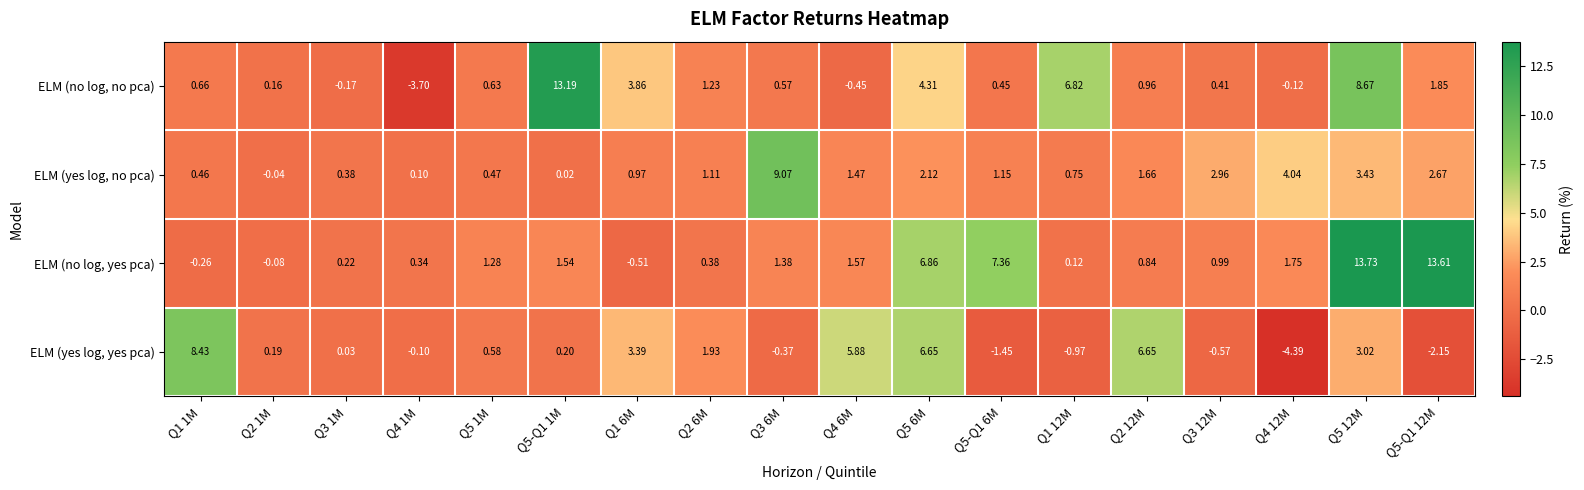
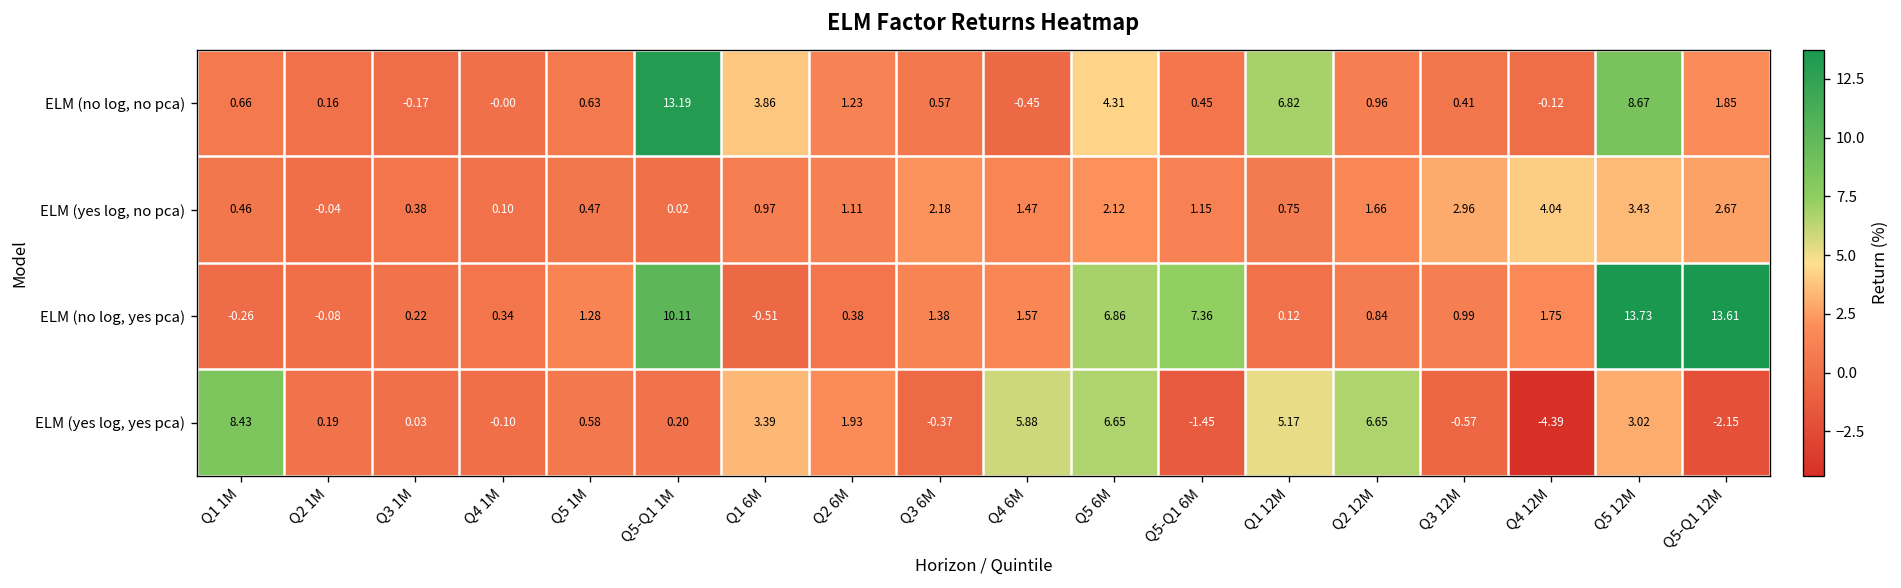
ELM (no log, no pca), Q4 1M: -3.70 -> -0.00
ELM (yes log, no pca), Q3 6M: 9.07 -> 2.18
ELM (no log, yes pca), Q5-Q1 1M: 1.54 -> 10.11
ELM (yes log, yes pca), Q1 12M: -0.97 -> 5.17
